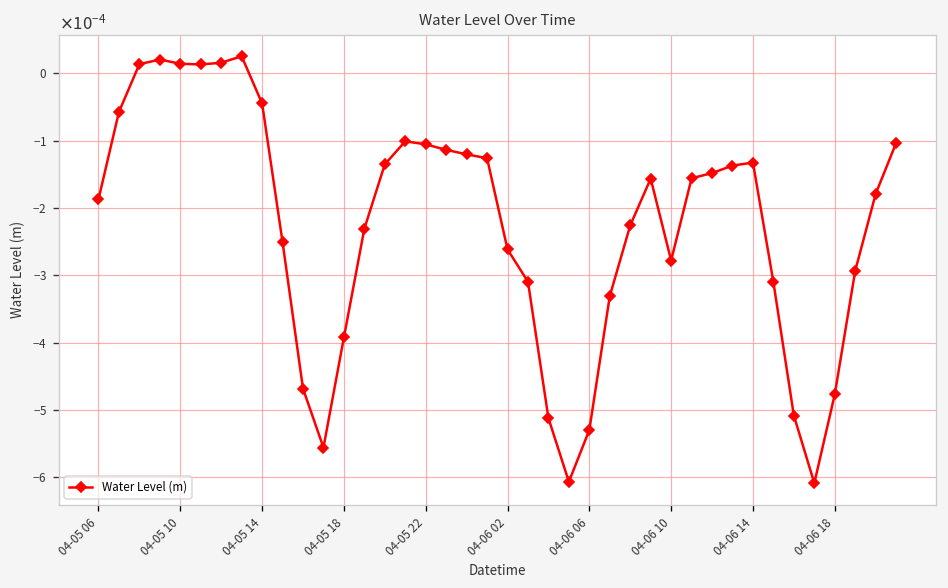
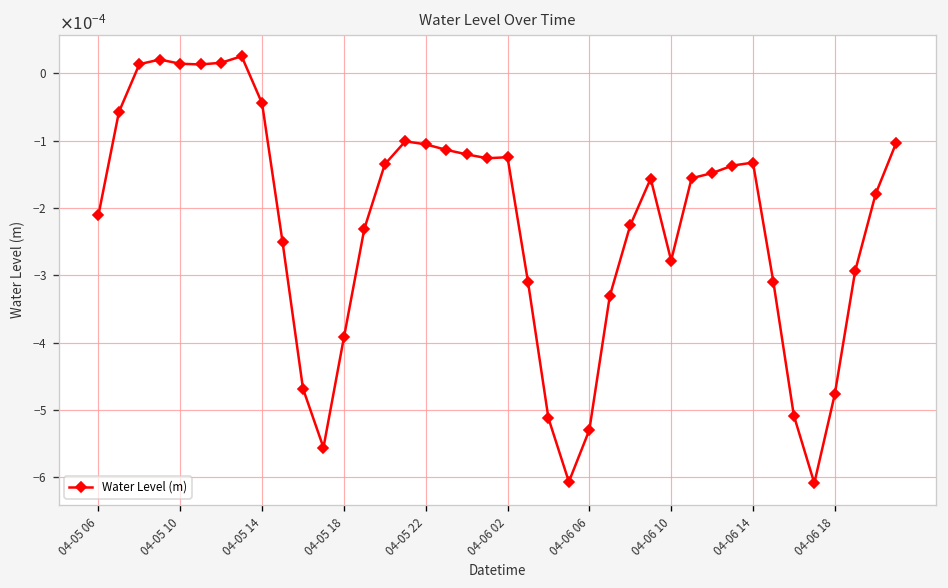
04-05 06: -0.00019 -> -0.00021
04-06 02: -0.00026 -> -0.00012
